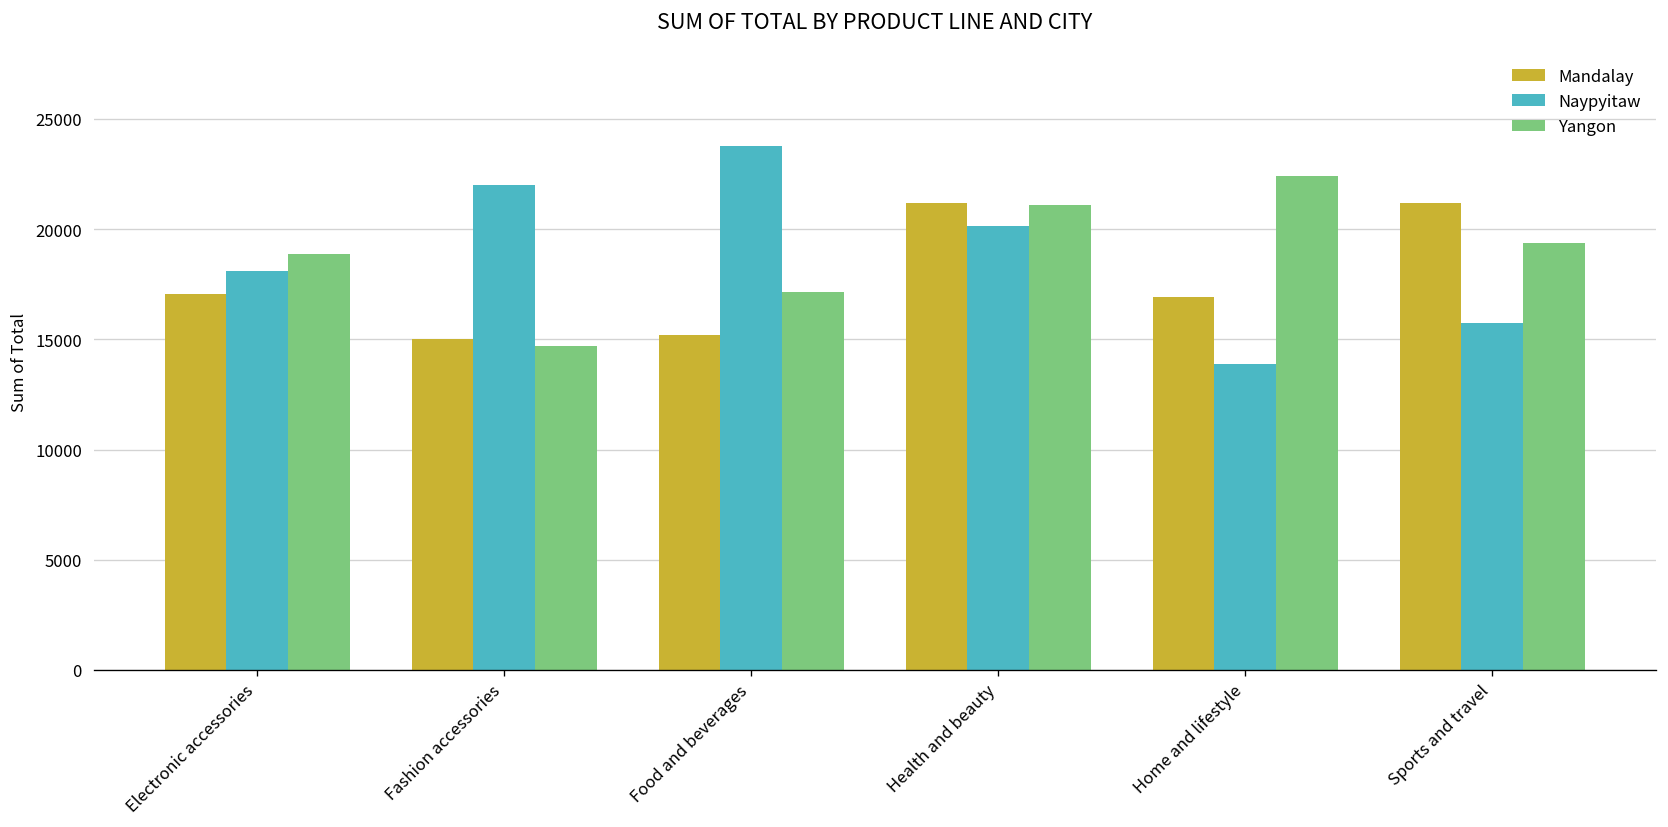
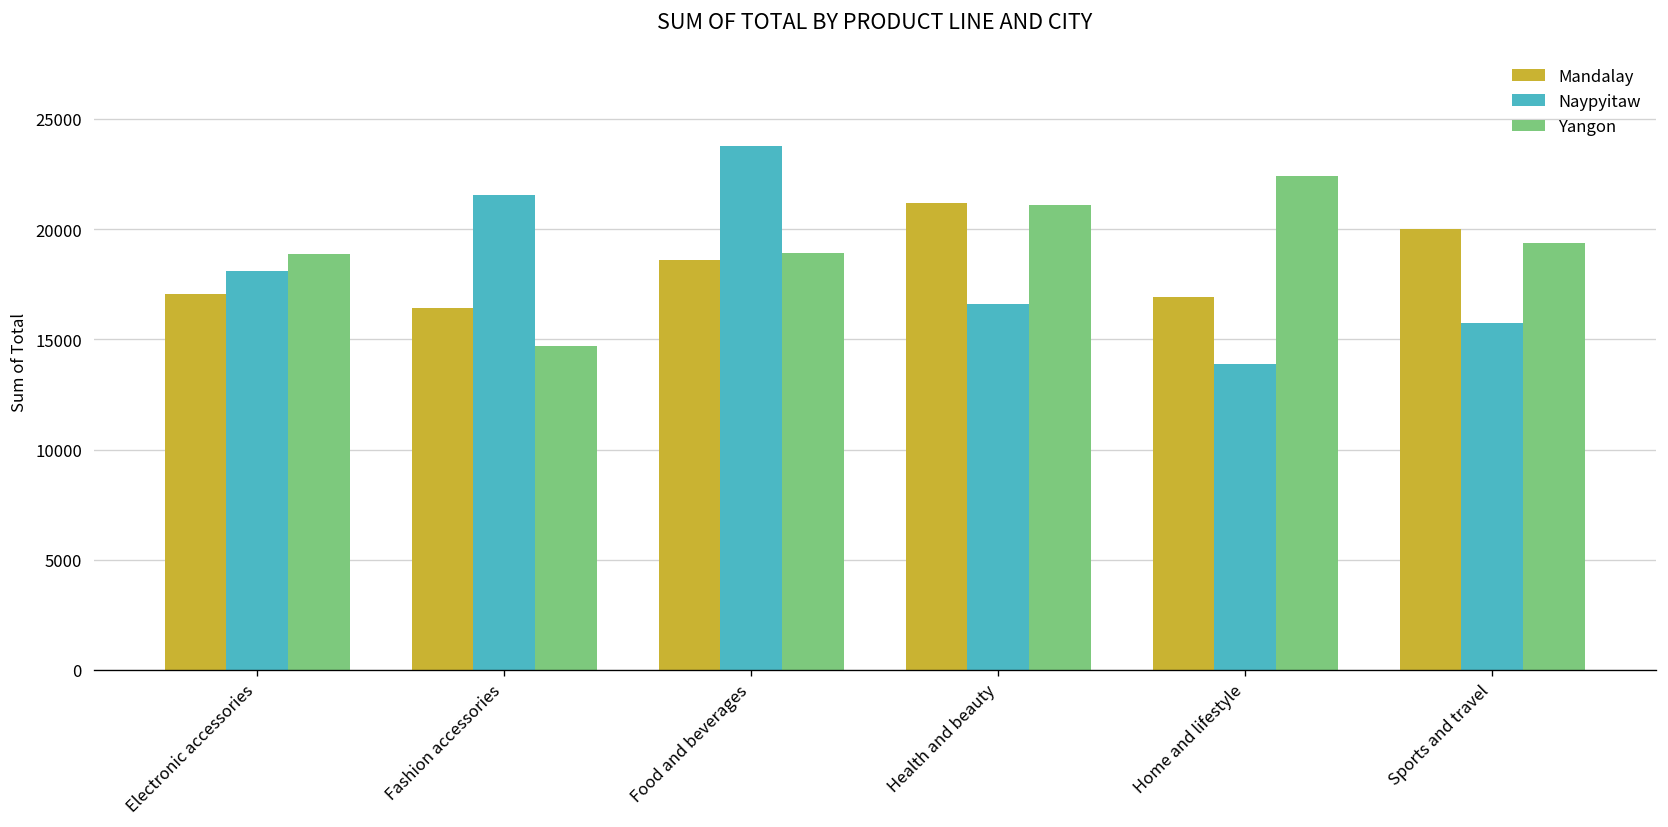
Mandalay, Fashion accessories: 15000 -> 16400
Naypyitaw, Fashion accessories: 22000 -> 21600
Mandalay, Food and beverages: 15200 -> 18600
Yangon, Food and beverages: 17200 -> 18900
Naypyitaw, Health and beauty: 20100 -> 16600
Mandalay, Sports and travel: 21200 -> 20000
